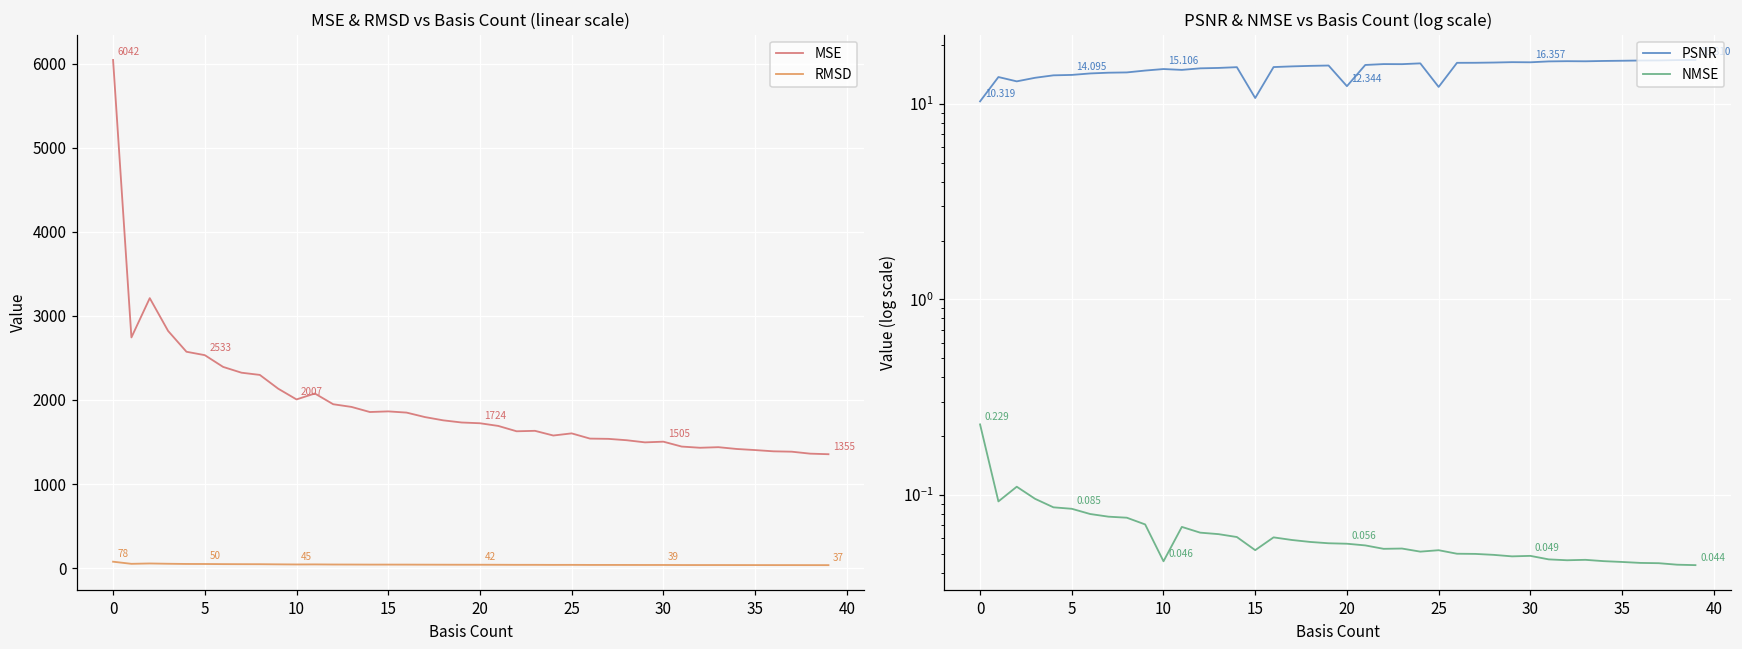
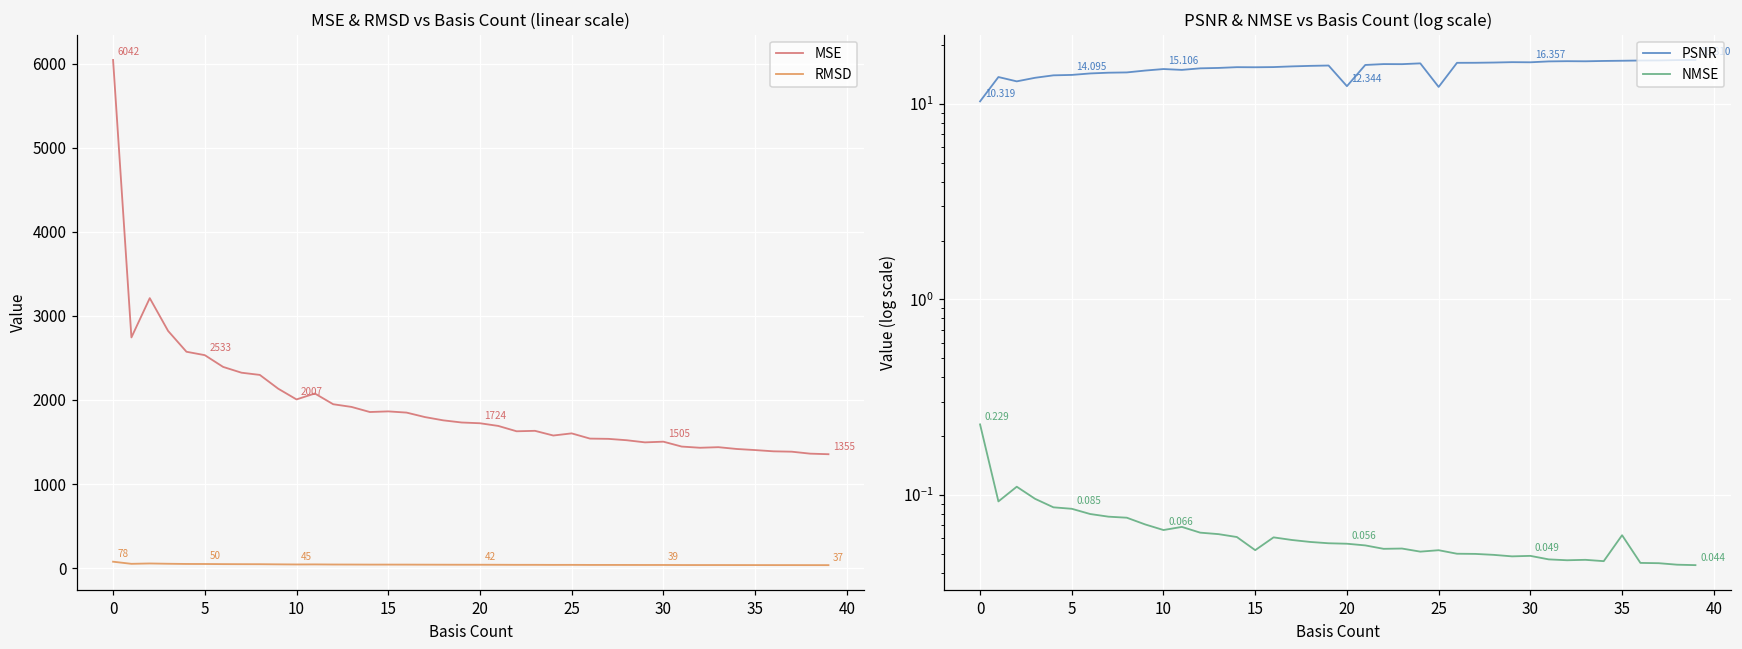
PSNR & NMSE vs Basis Count (log scale), NMSE, 10: 0.046 -> 0.066
PSNR & NMSE vs Basis Count (log scale), PSNR, 15: 11 -> 15
PSNR & NMSE vs Basis Count (log scale), NMSE, 35: 0.045 -> 0.062
